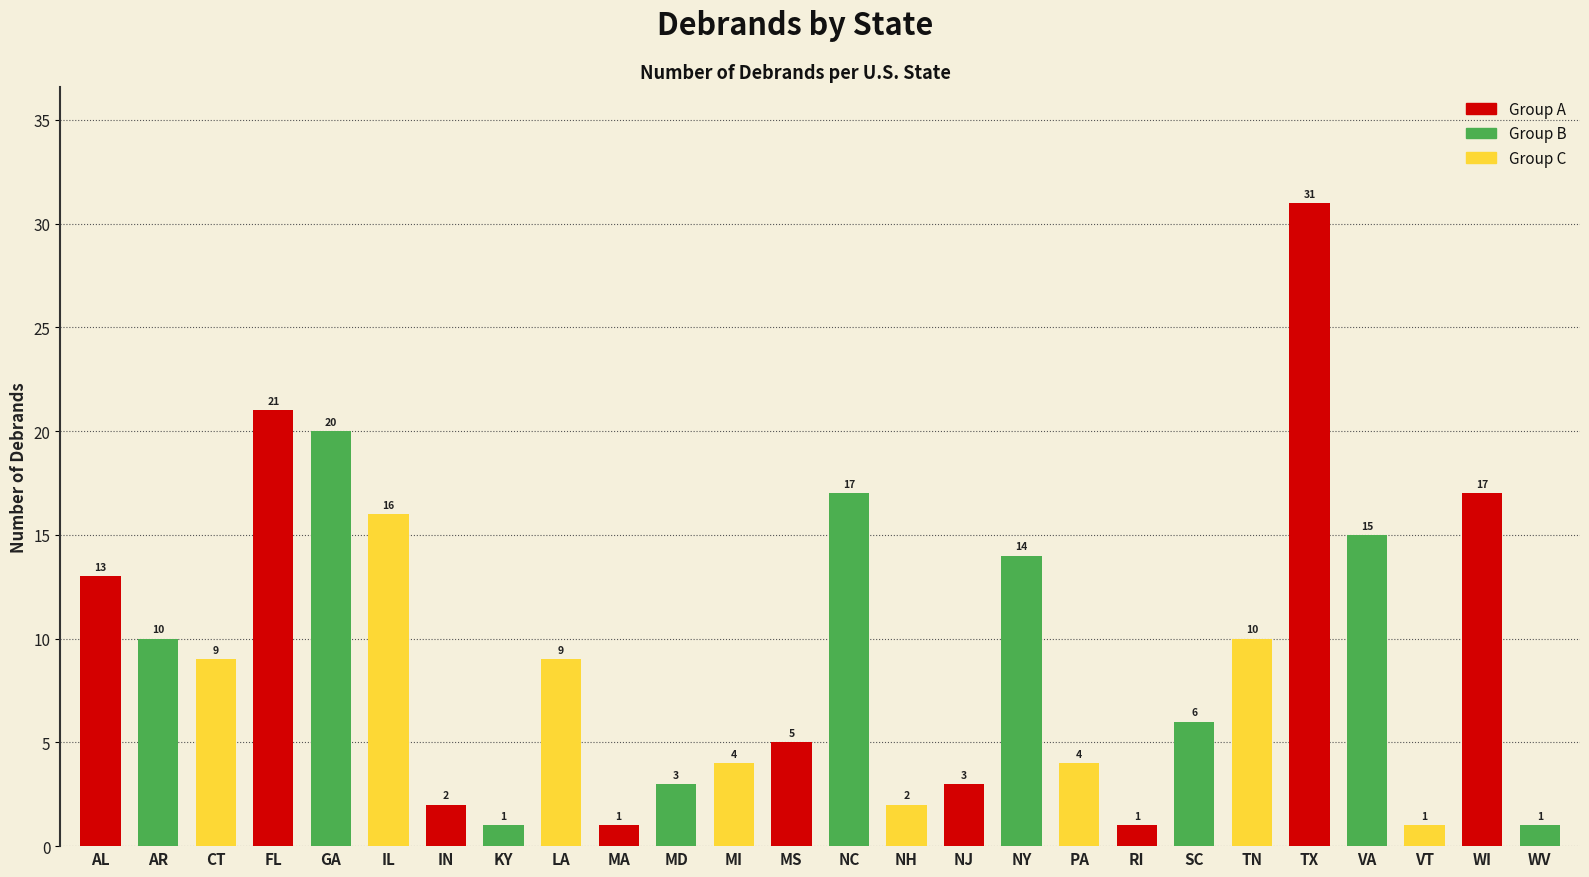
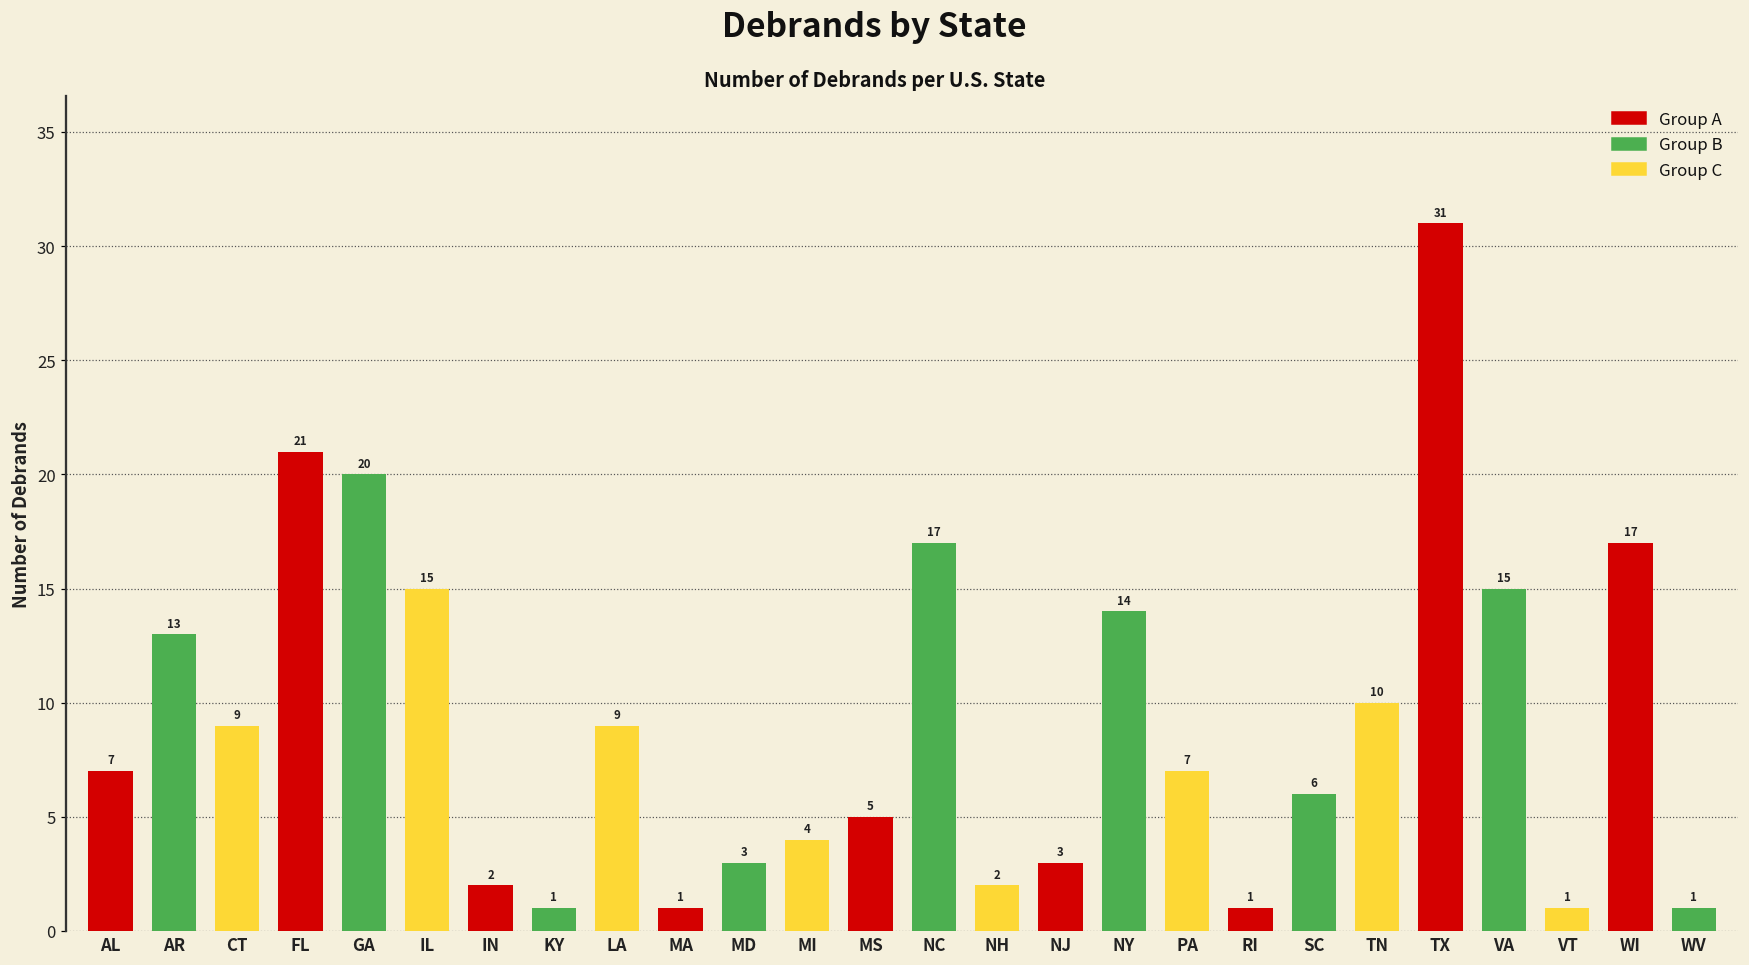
AL: 13 -> 7
AR: 10 -> 13
IL: 16 -> 15
PA: 4 -> 7
